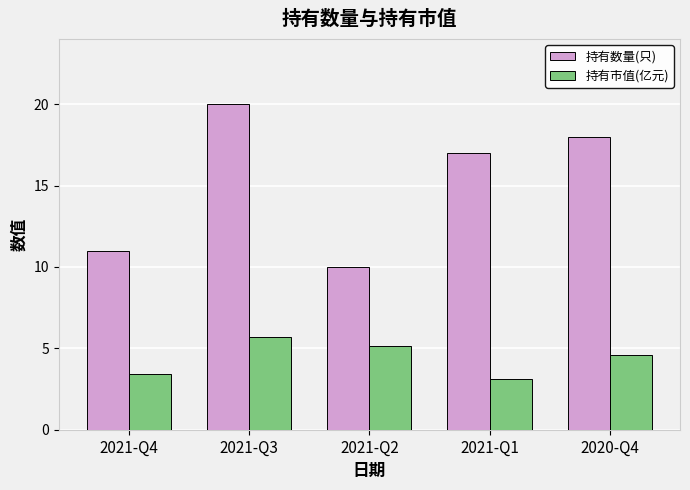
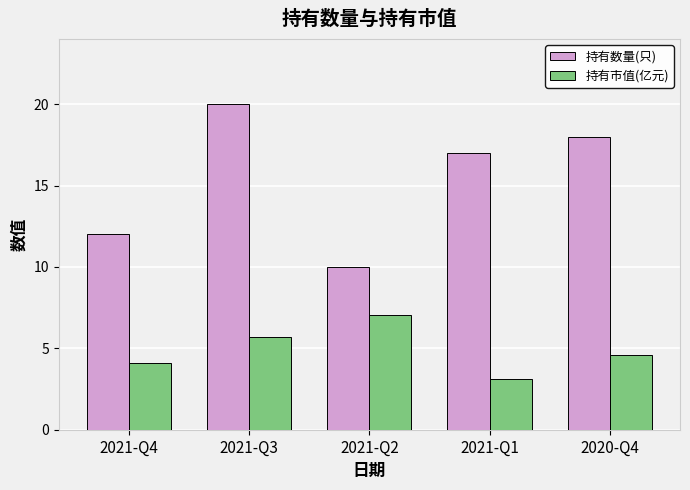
持有数量(只), 2021-Q4: 11 -> 12
持有市值(亿元), 2021-Q4: 3.4 -> 4.1
持有市值(亿元), 2021-Q2: 5.2 -> 7.1
